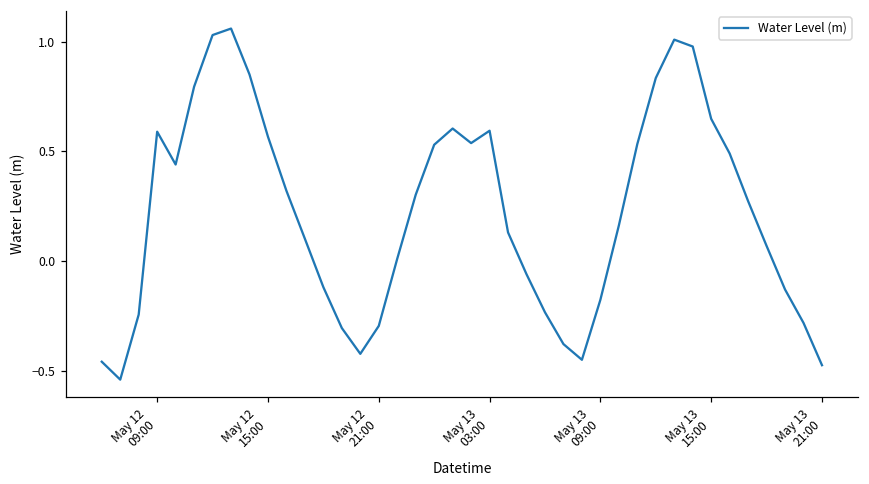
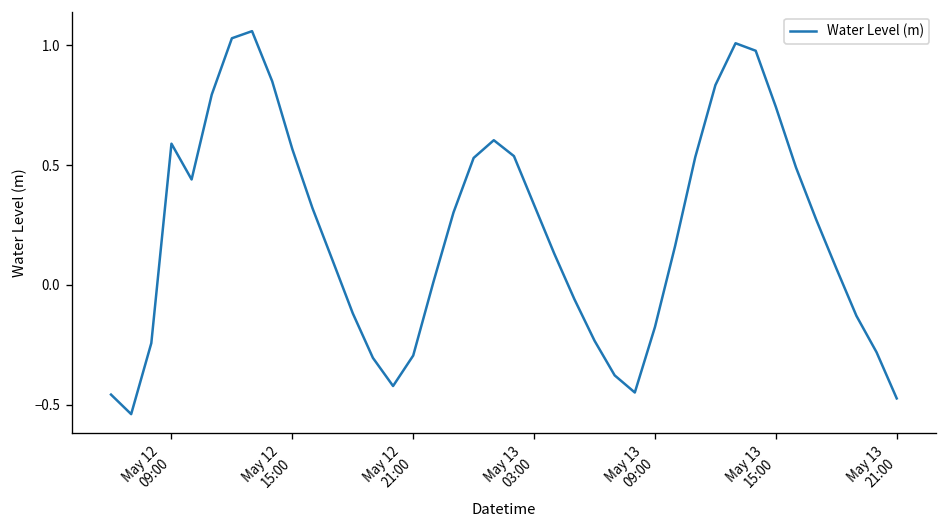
May 13 03:00: 0.59 -> 0.33
May 13 15:00: 0.65 -> 0.74
